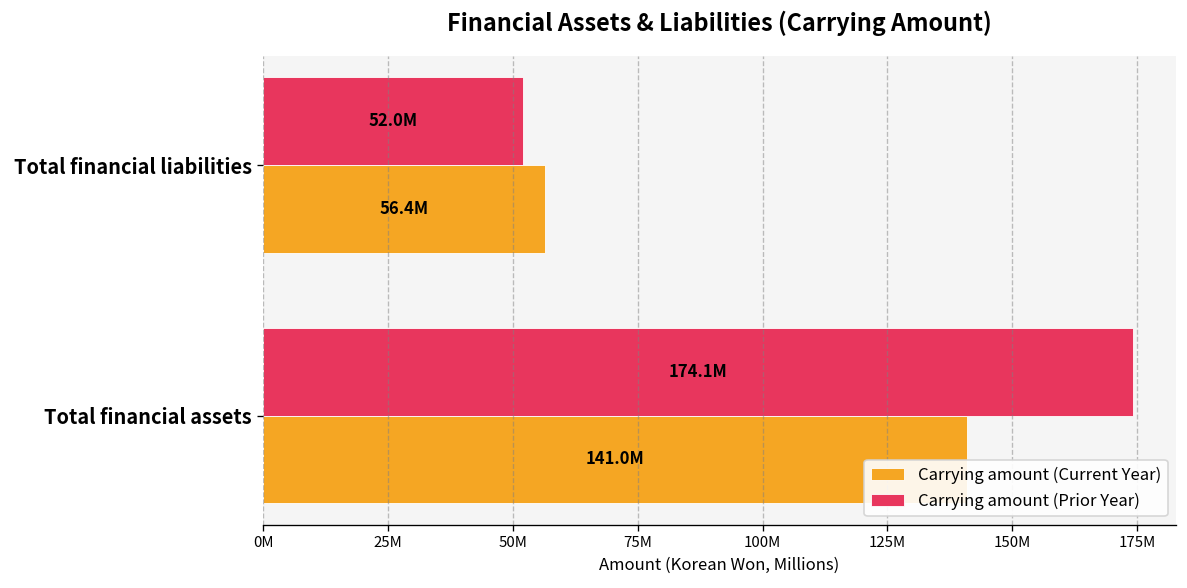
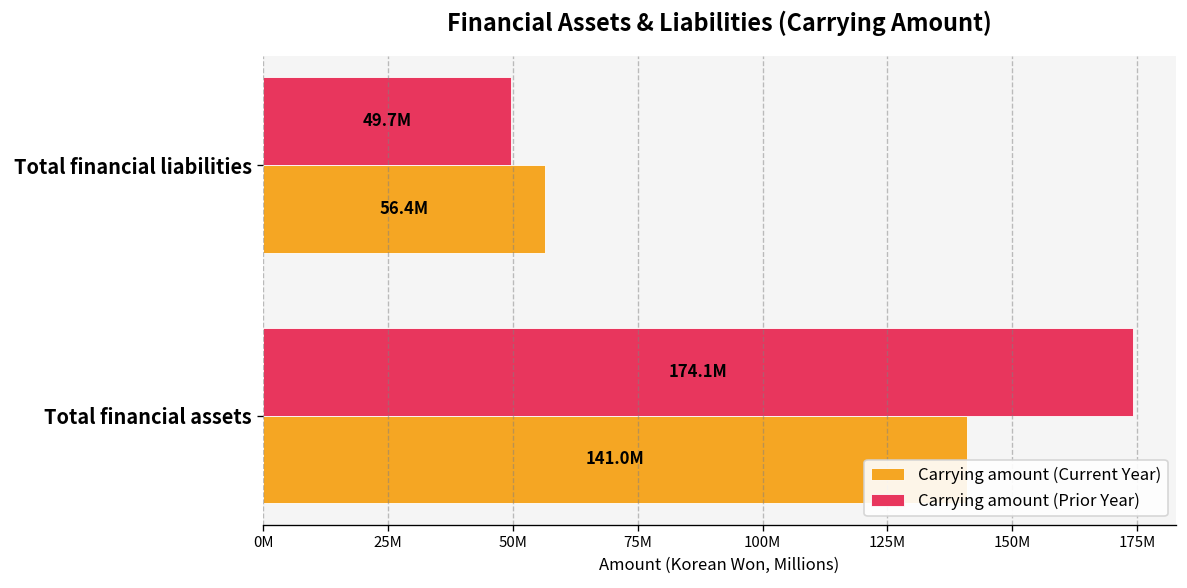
Carrying amount (Prior Year), Total financial liabilities: 52.0M -> 49.7M
